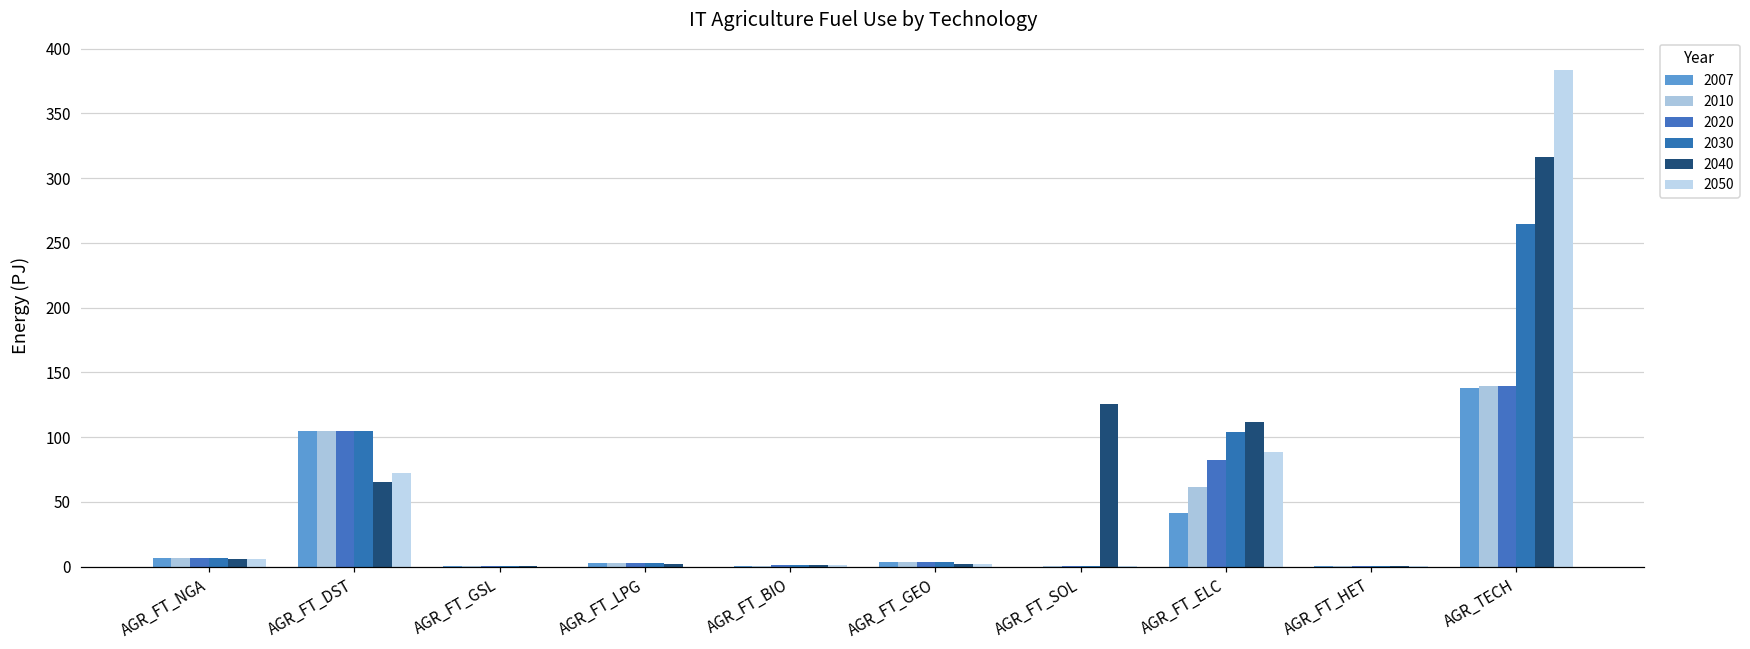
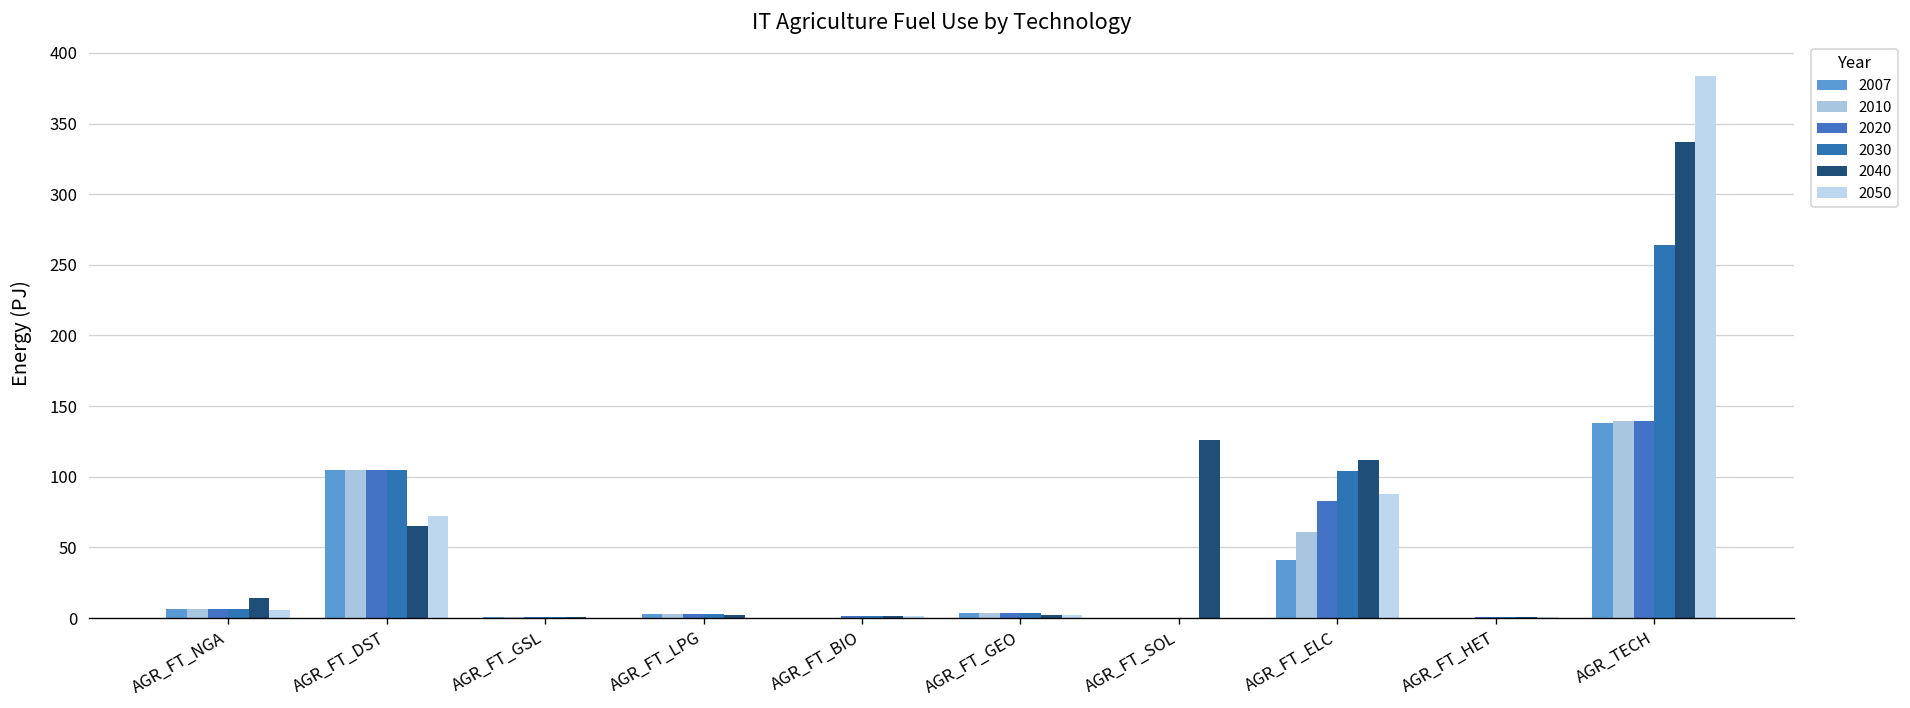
2040, AGR_FT_NGA: 6 -> 14
2040, AGR_TECH: 316 -> 337
